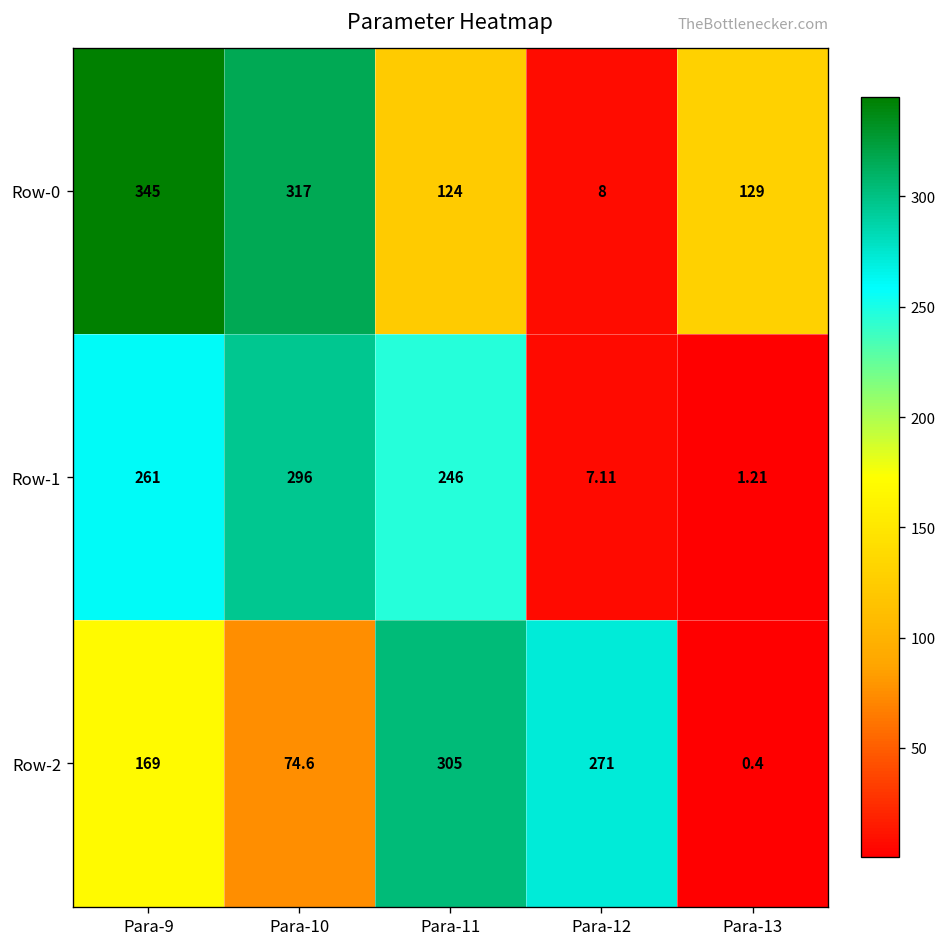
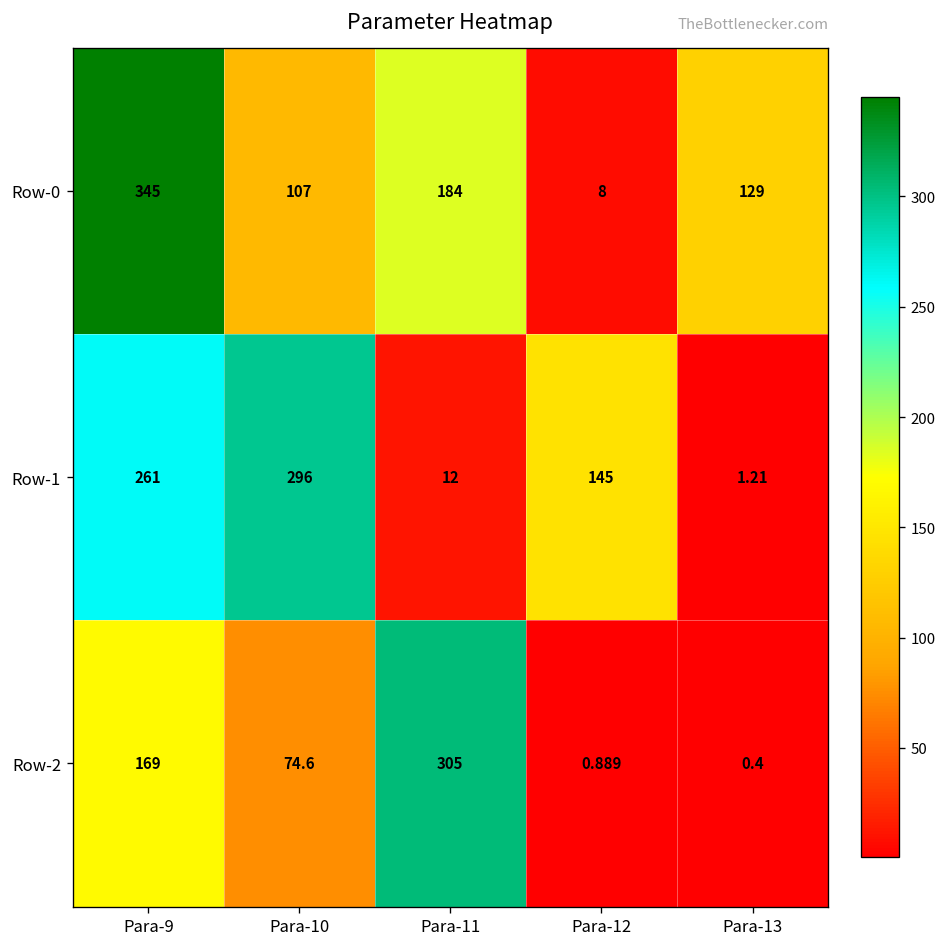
Row-0, Para-10: 317 -> 107
Row-0, Para-11: 124 -> 184
Row-1, Para-11: 246 -> 12
Row-1, Para-12: 7.11 -> 145
Row-2, Para-12: 271 -> 0.889
